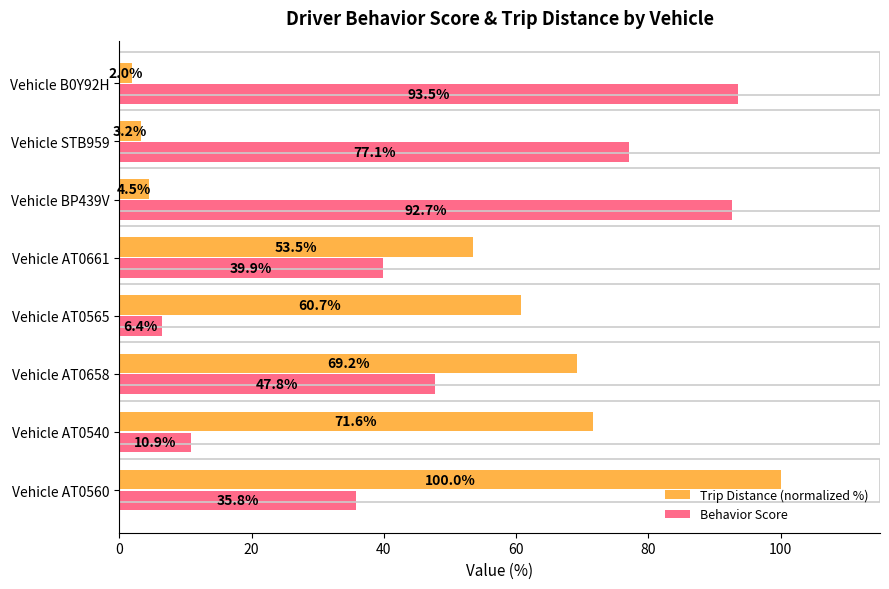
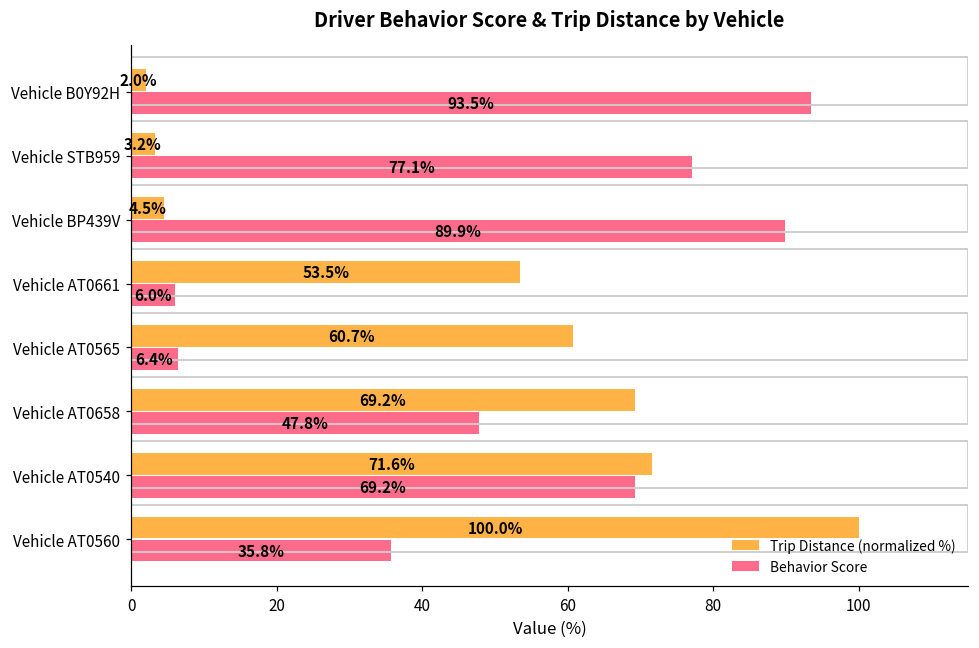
Behavior Score, Vehicle BP439V: 92.7% -> 89.9%
Behavior Score, Vehicle AT0661: 39.9% -> 6.0%
Behavior Score, Vehicle AT0540: 10.9% -> 69.2%
